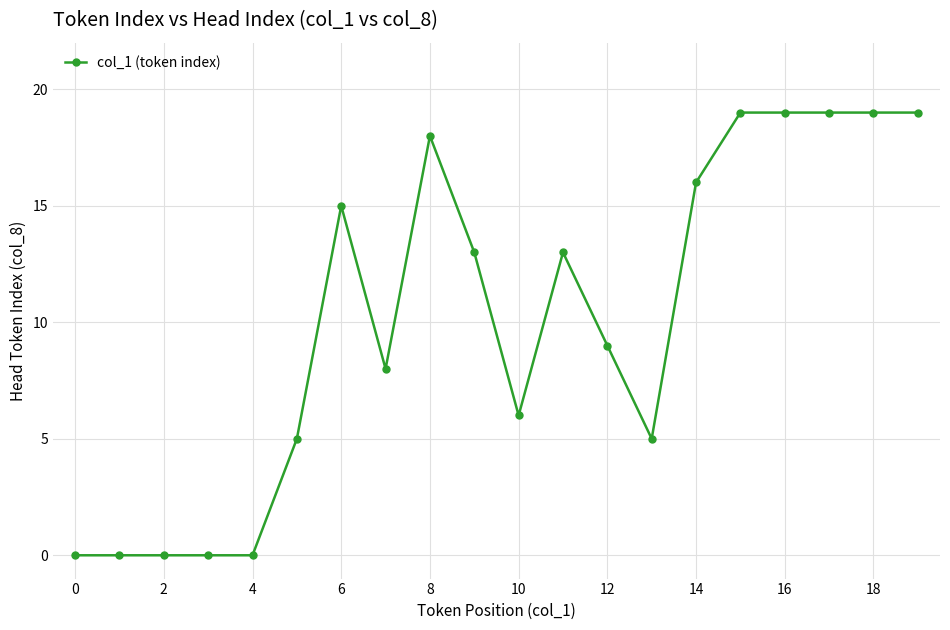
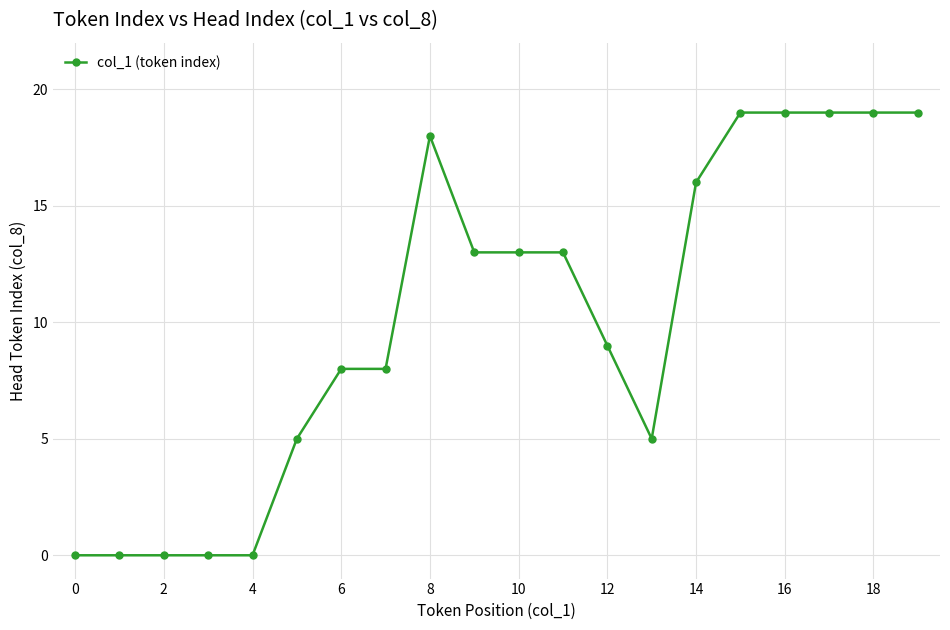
6: 15 -> 8
10: 6 -> 13
